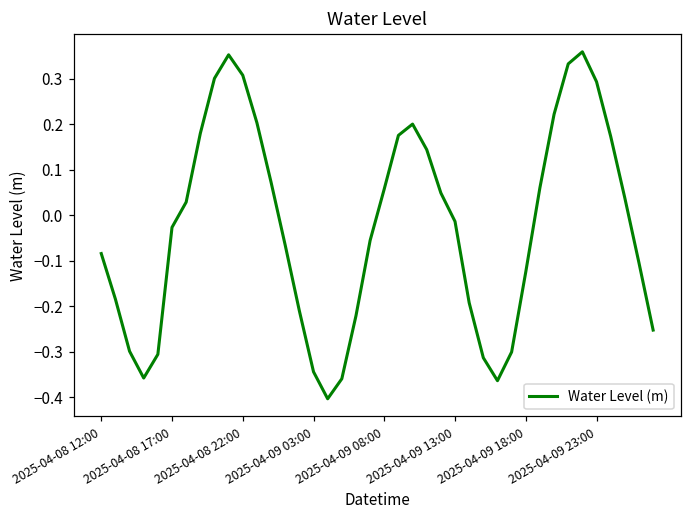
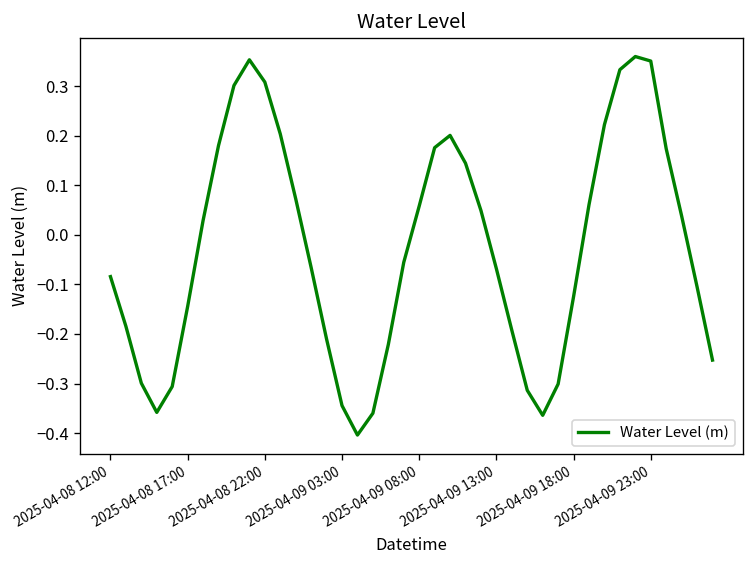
2025-04-08 17:00: -0.03 -> -0.14
2025-04-09 13:00: -0.01 -> -0.07
2025-04-09 23:00: 0.29 -> 0.35
